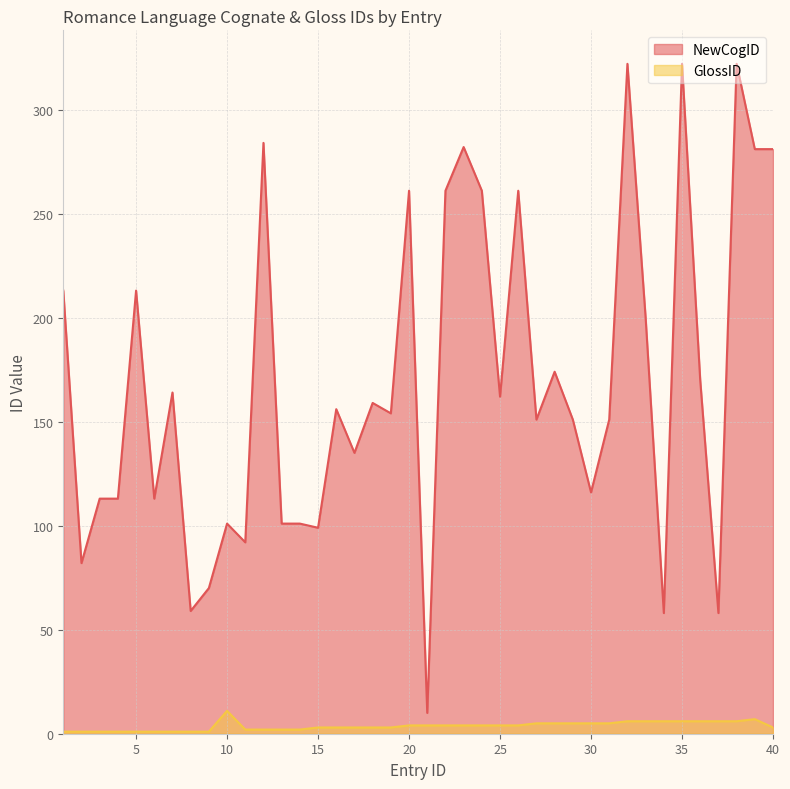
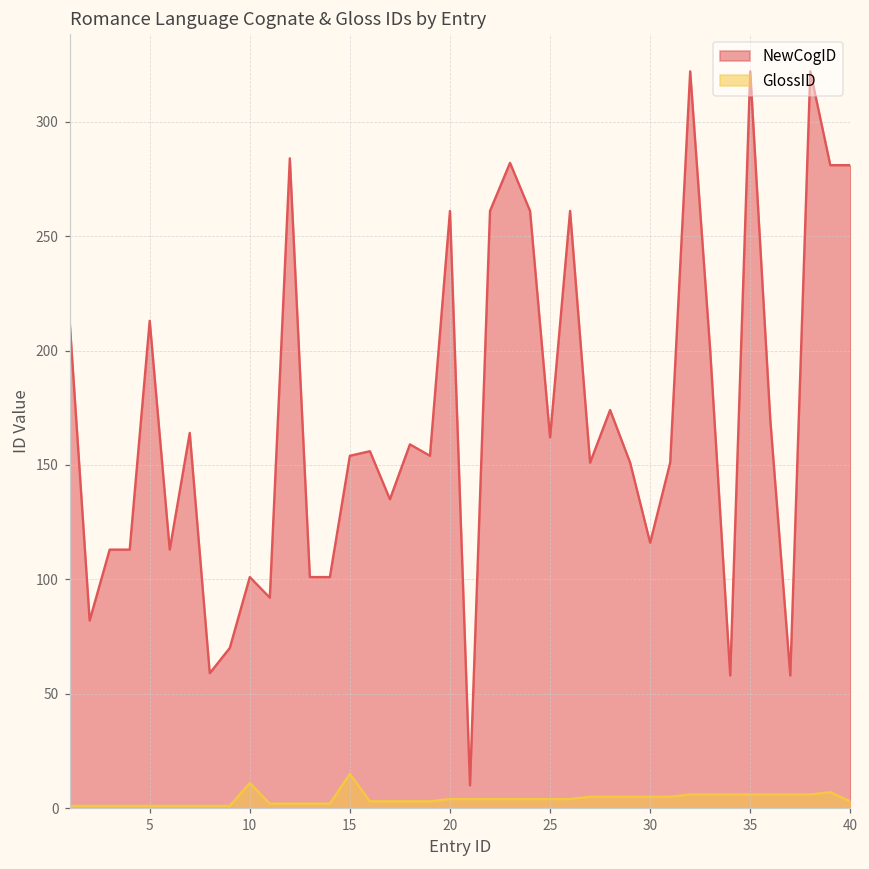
NewCogID, 15: 99 -> 154
GlossID, 15: 3 -> 15
